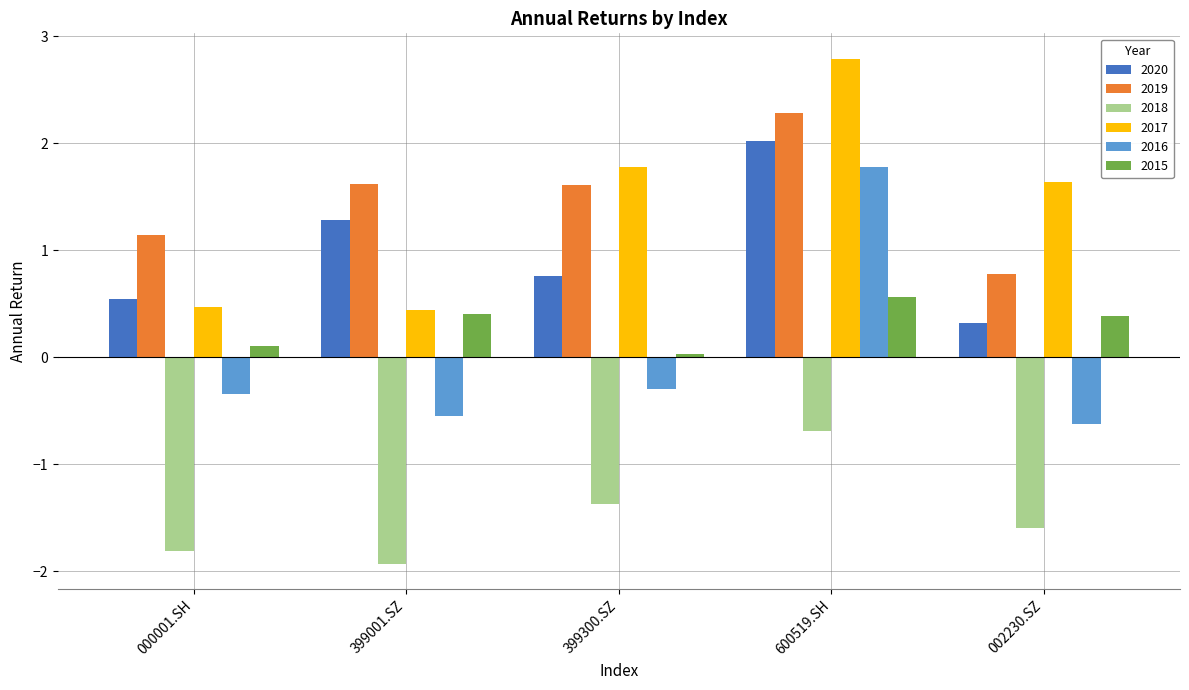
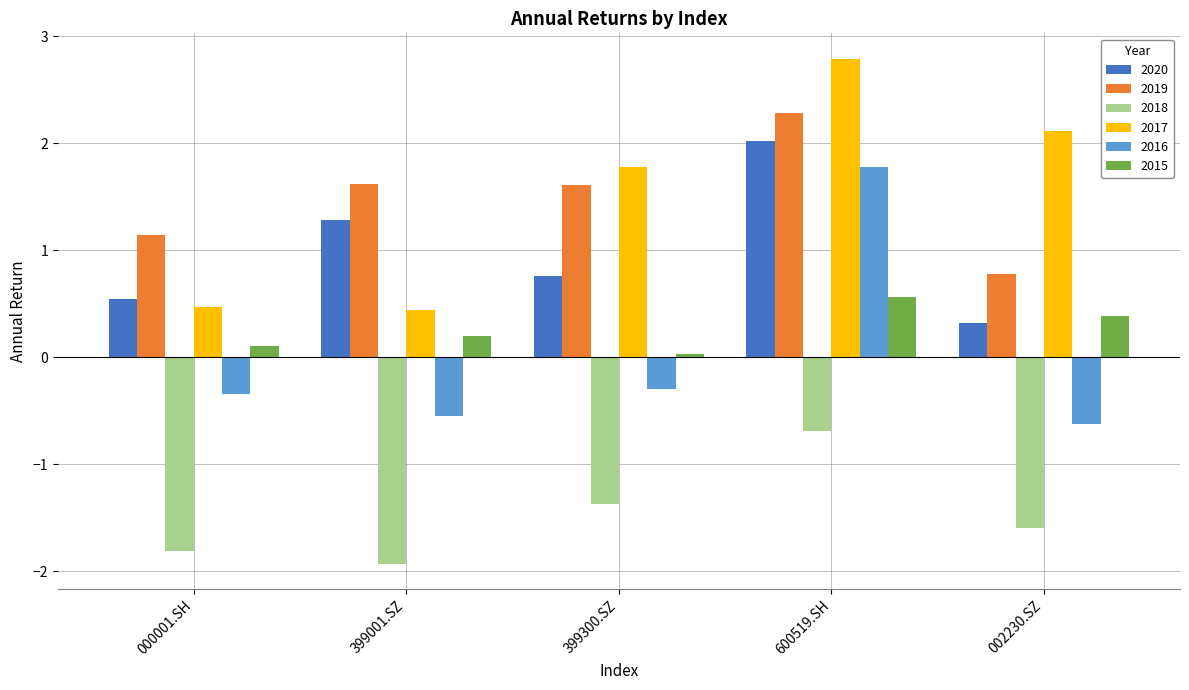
2015, 399001.SZ: 0.41 -> 0.20
2017, 002230.SZ: 1.64 -> 2.11
